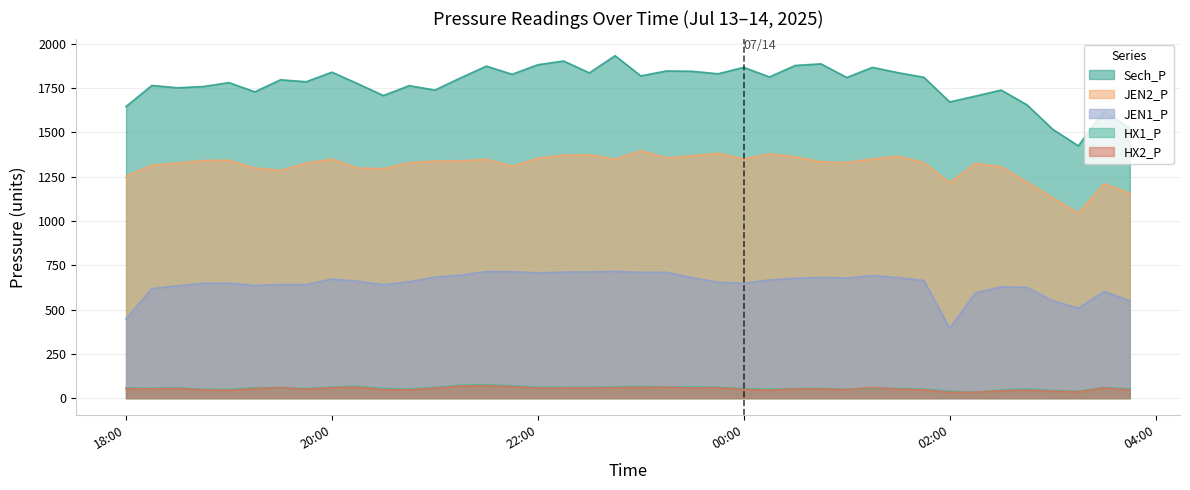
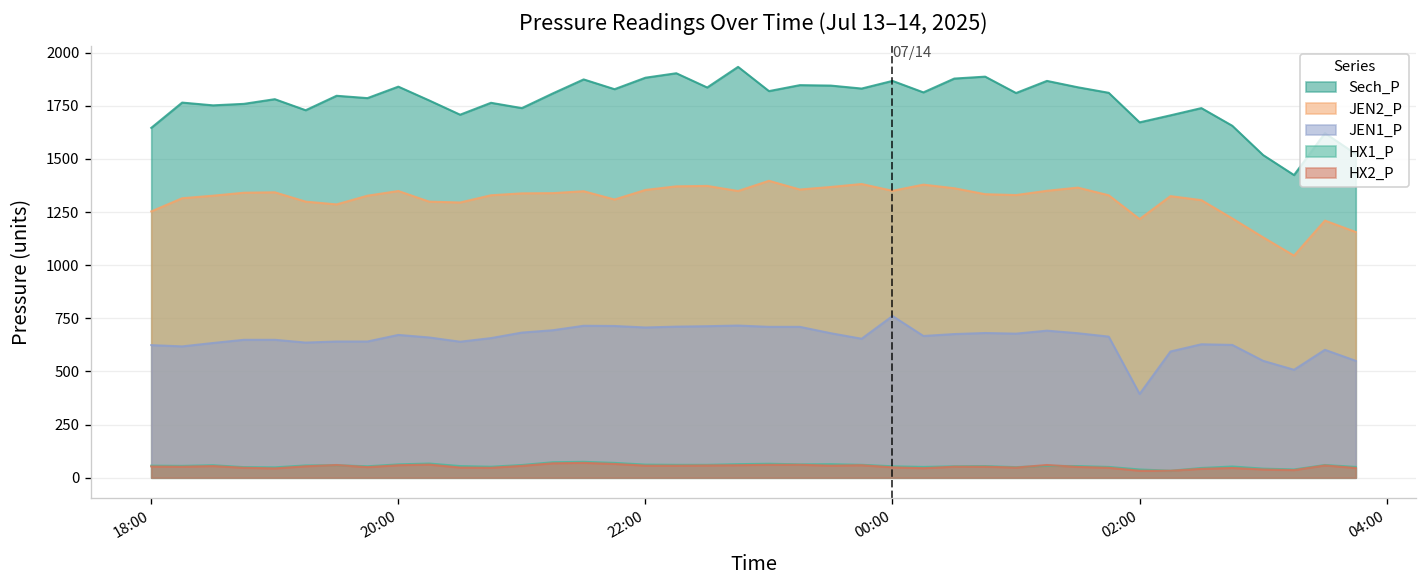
JEN1_P, 18:00: 450 -> 620
JEN1_P, 00:00: 650 -> 760
